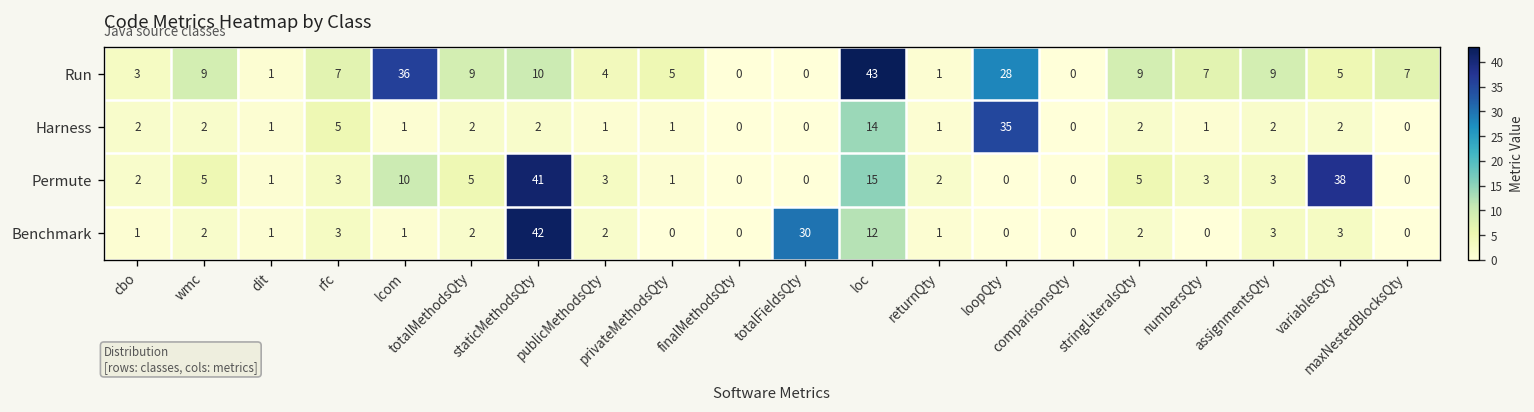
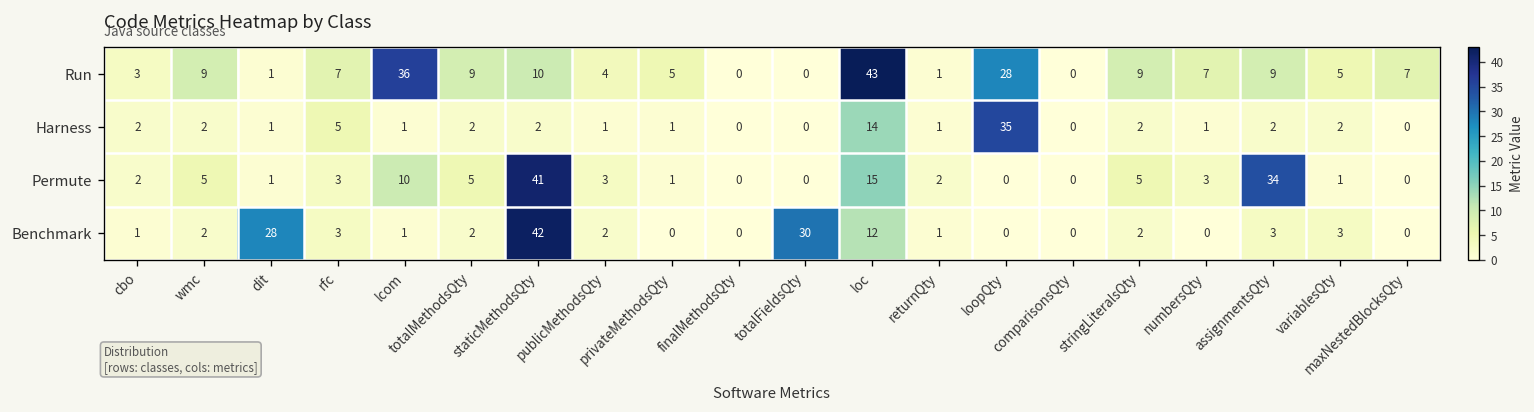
Permute, assignmentsQty: 3 -> 34
Permute, variablesQty: 38 -> 1
Benchmark, dit: 1 -> 28
